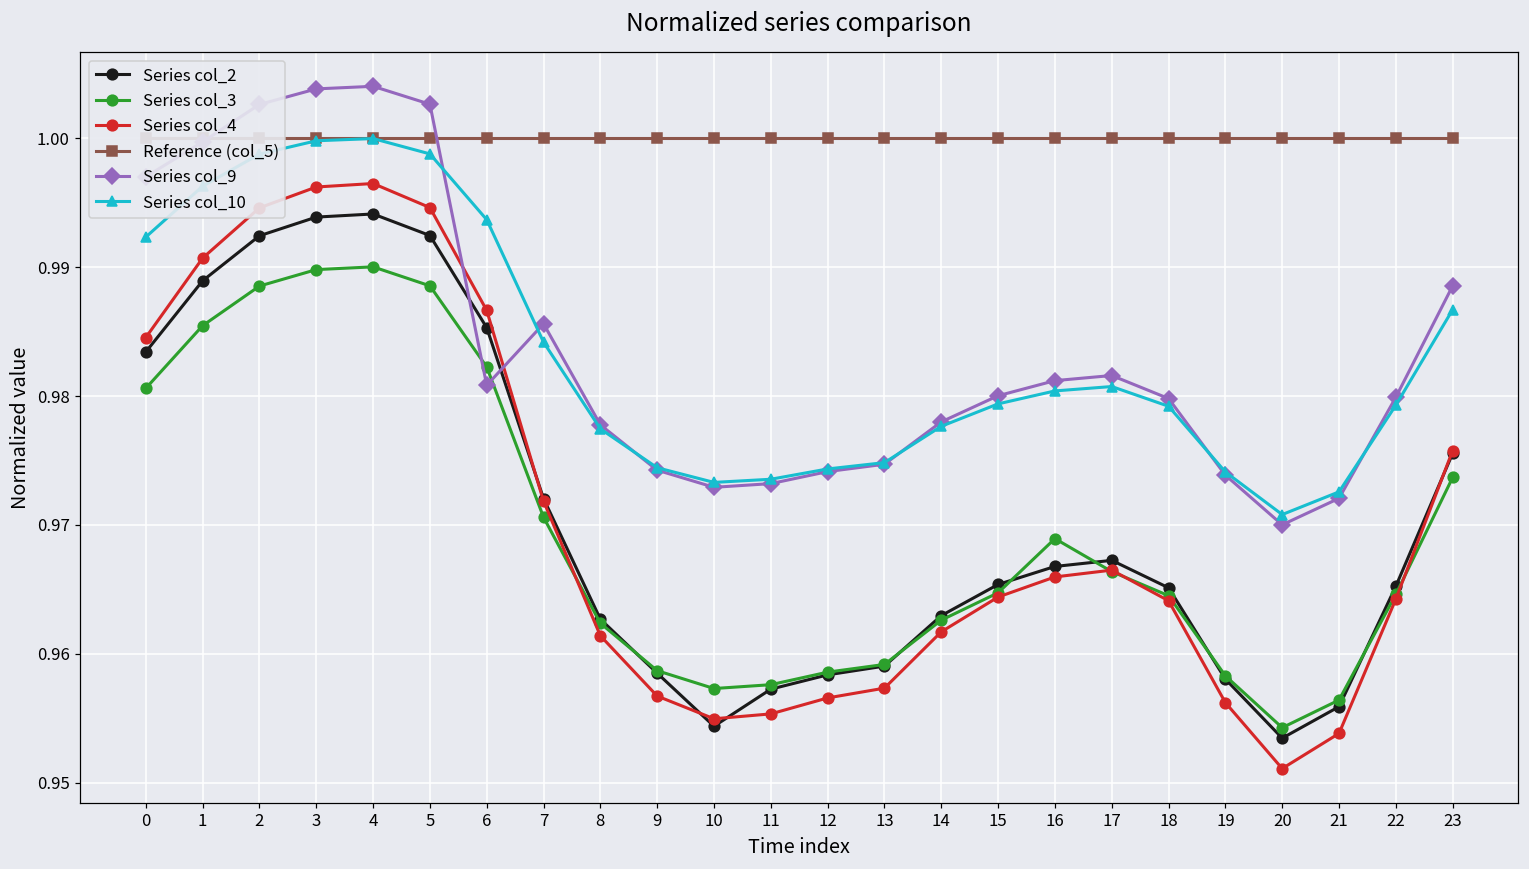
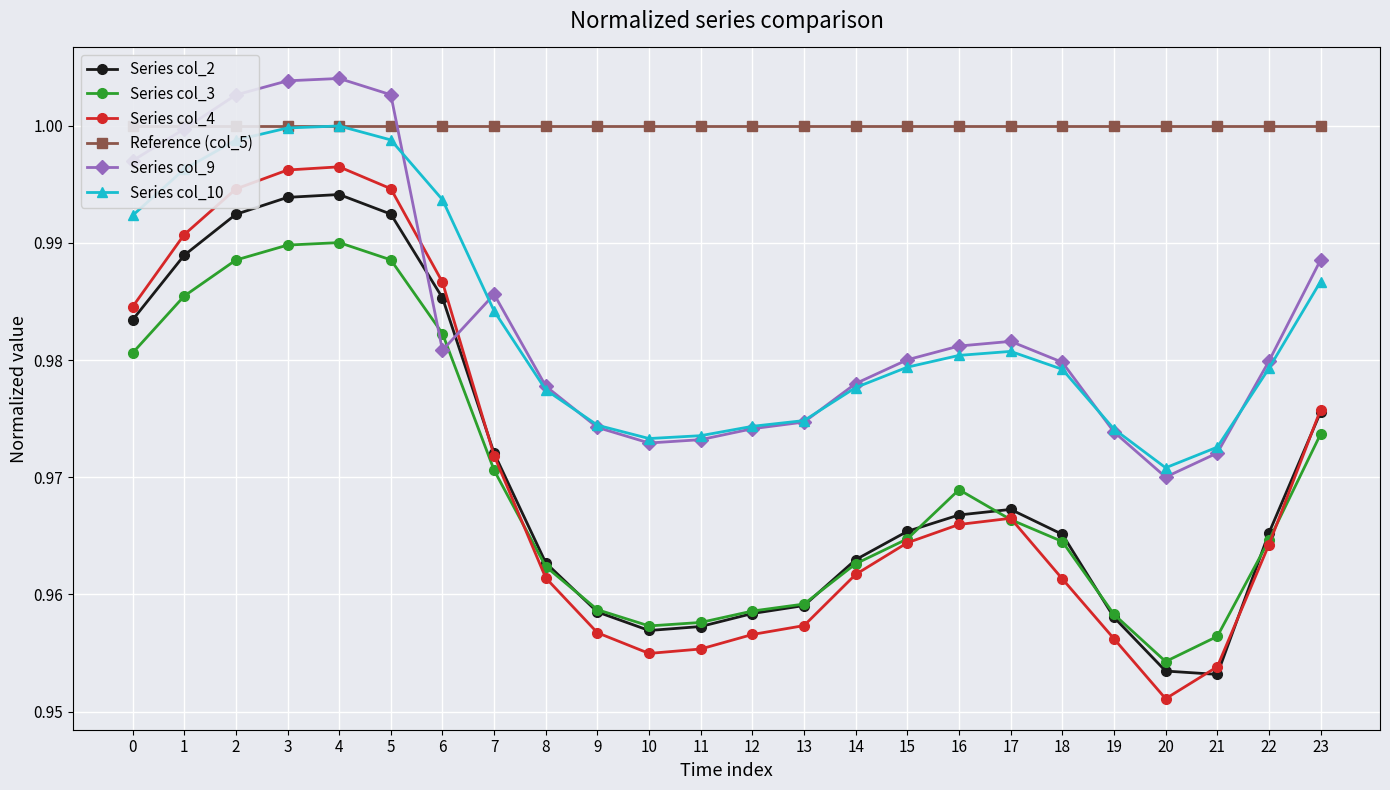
Series col_2, 10: 0.9544 -> 0.9569
Series col_4, 18: 0.9641 -> 0.9613
Series col_2, 21: 0.9559 -> 0.9532
